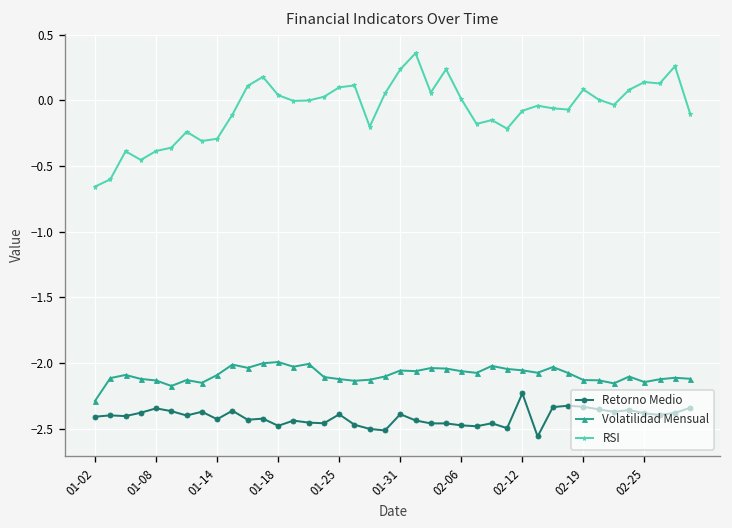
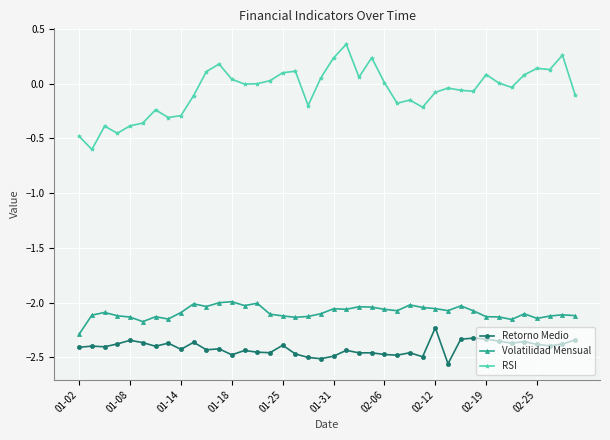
RSI, 01-02: -0.66 -> -0.48
Retorno Medio, 01-31: -2.39 -> -2.49
